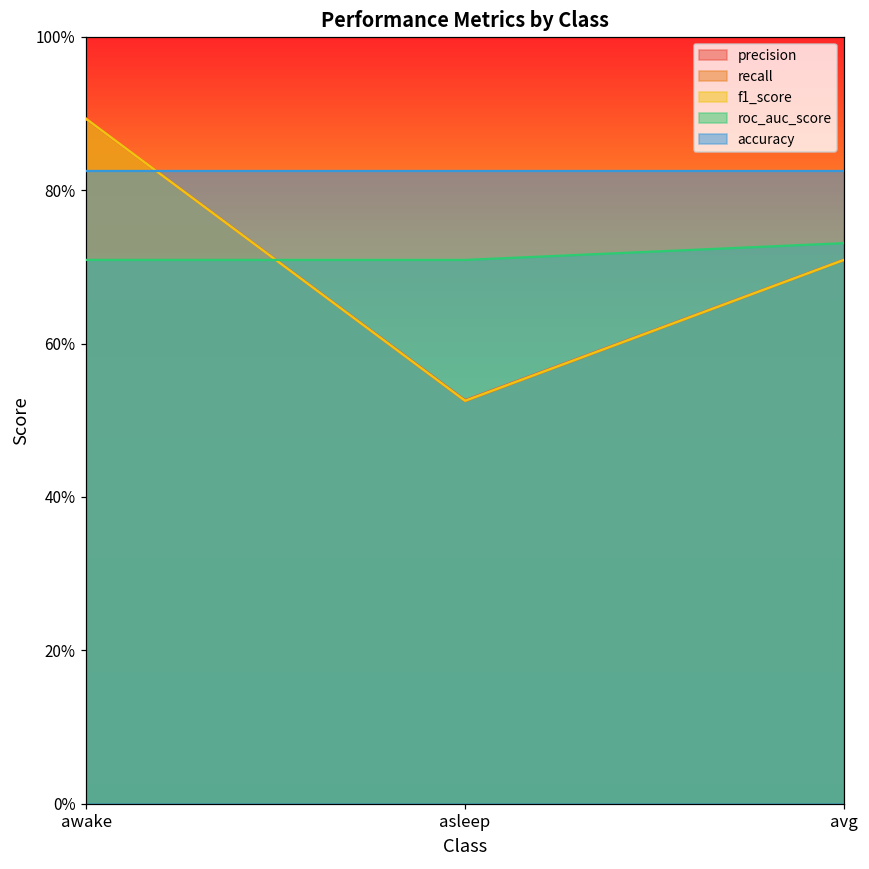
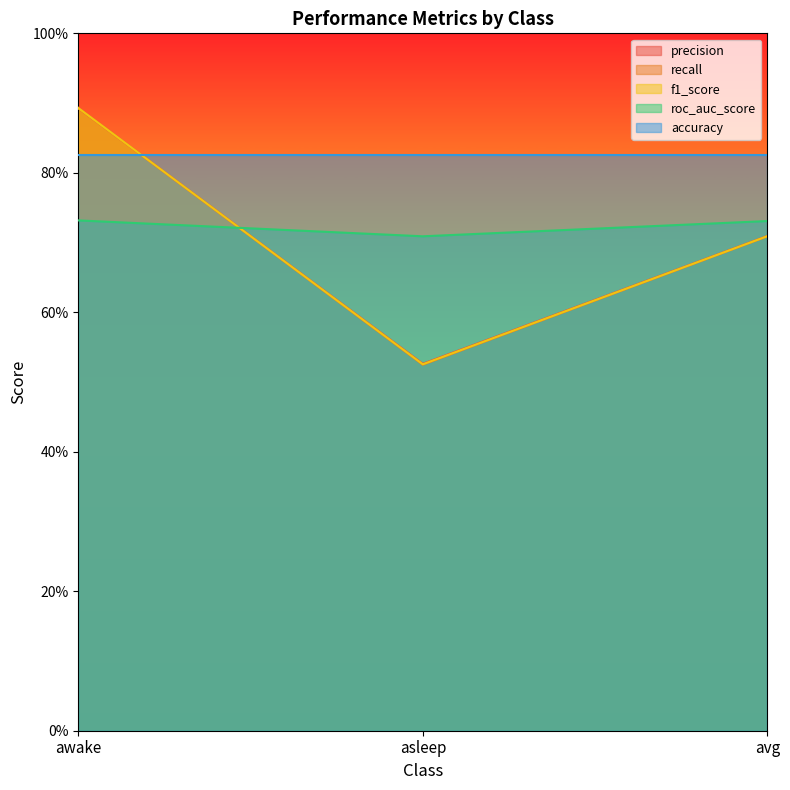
roc_auc_score, awake: 71% -> 73%
